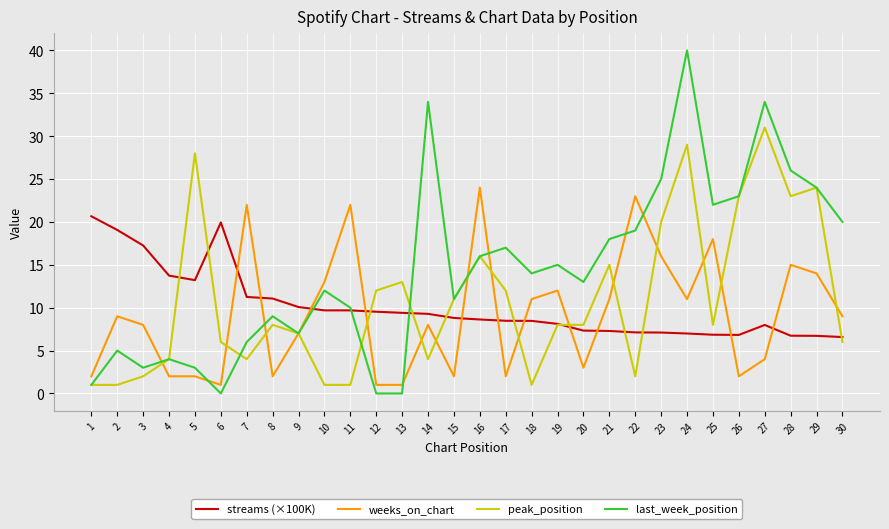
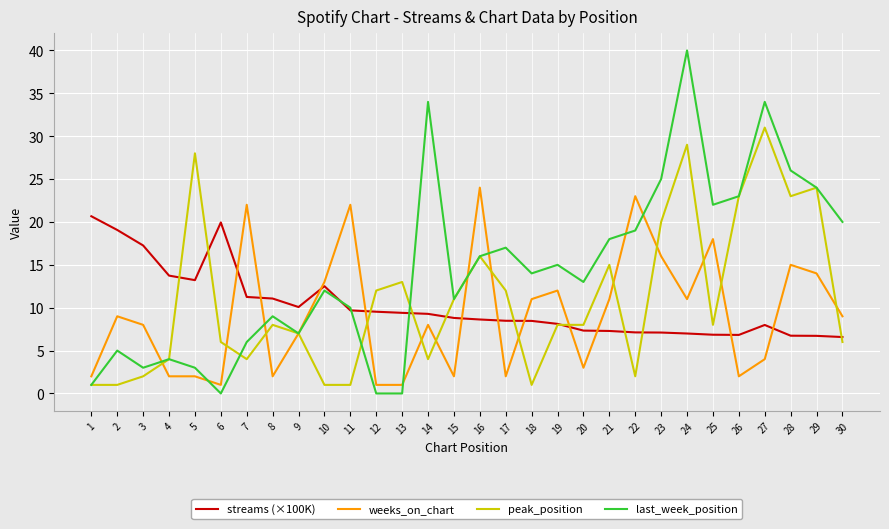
streams (×100K), 10: 10 -> 13
